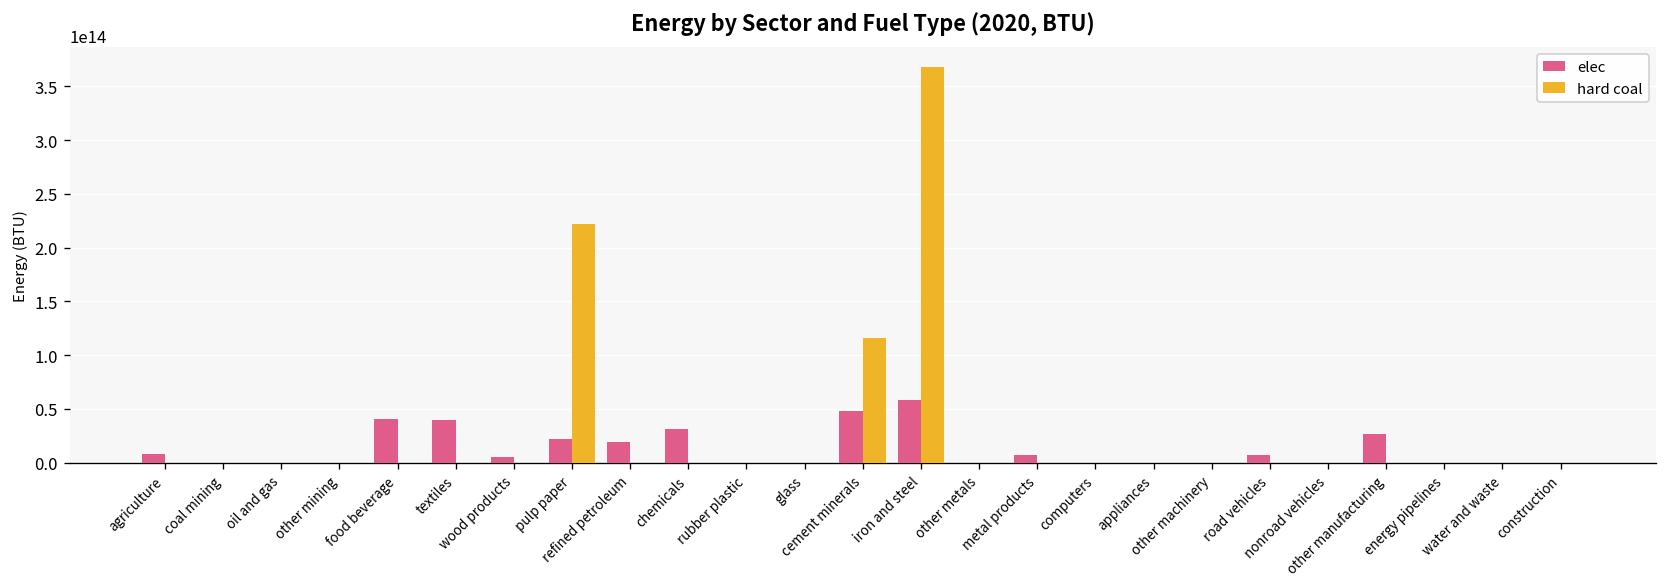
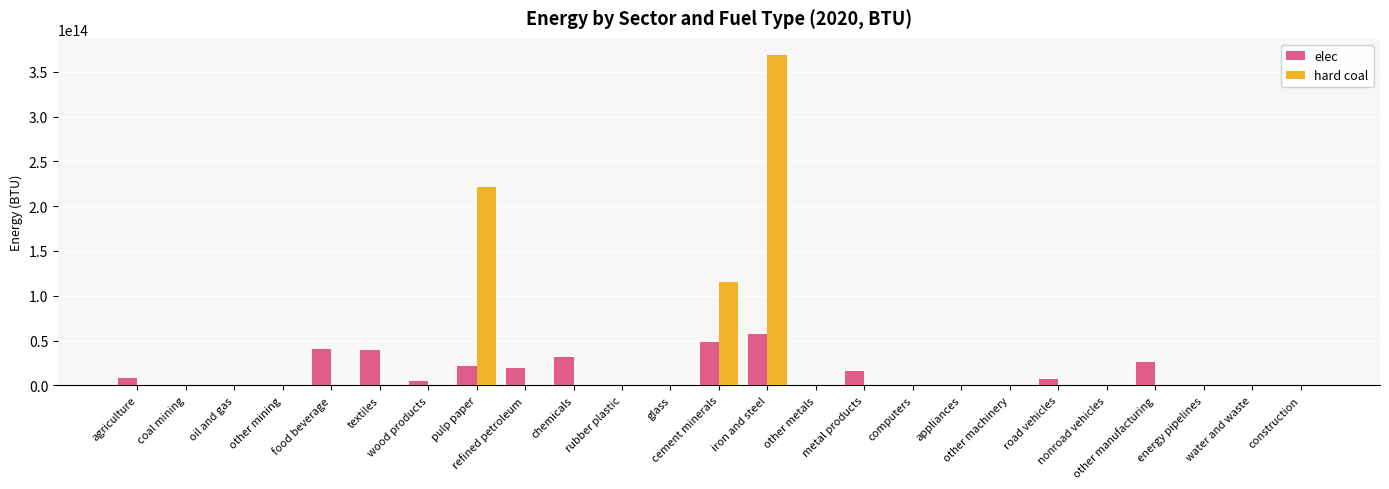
elec, metal products: 10000000000000 -> 20000000000000
